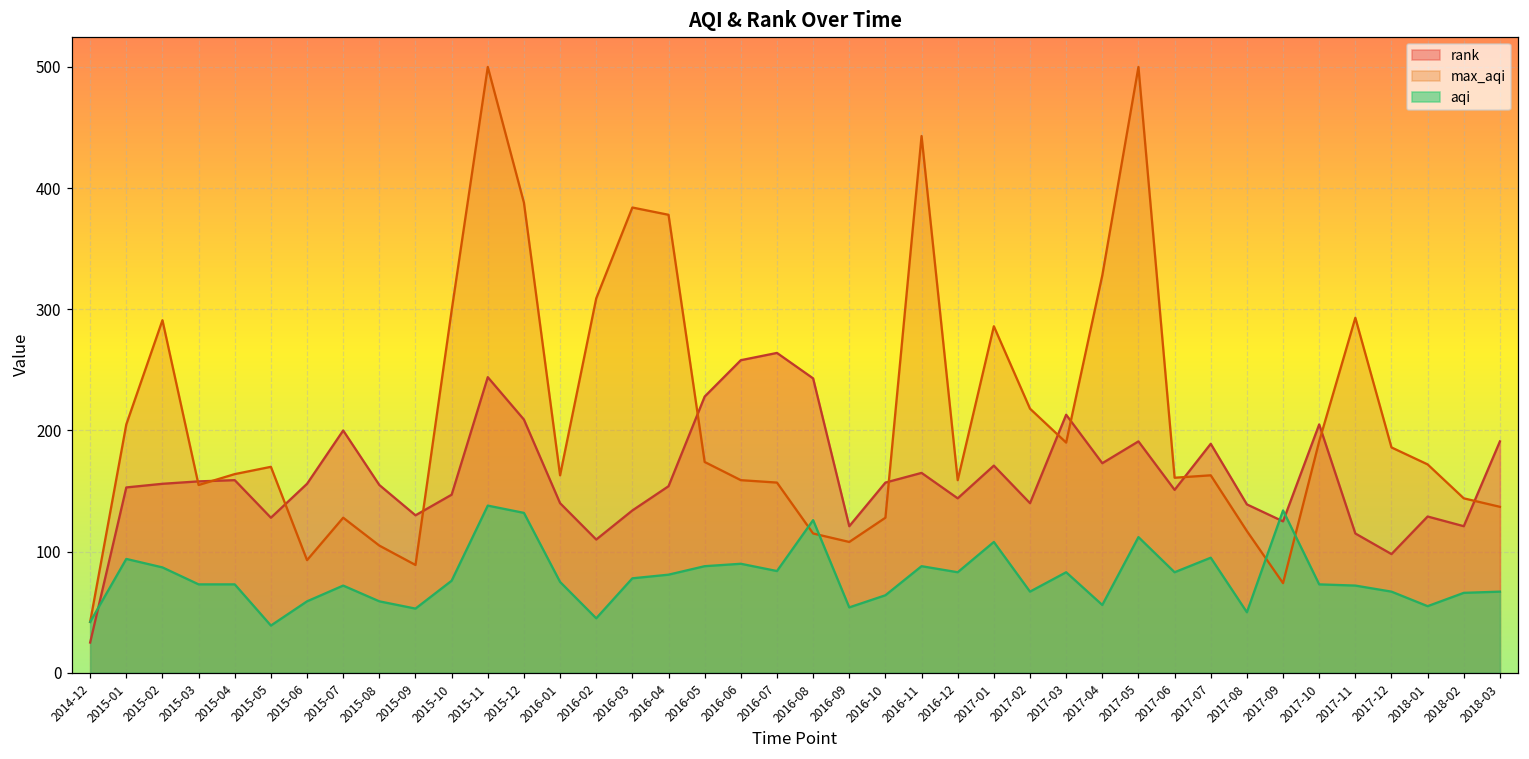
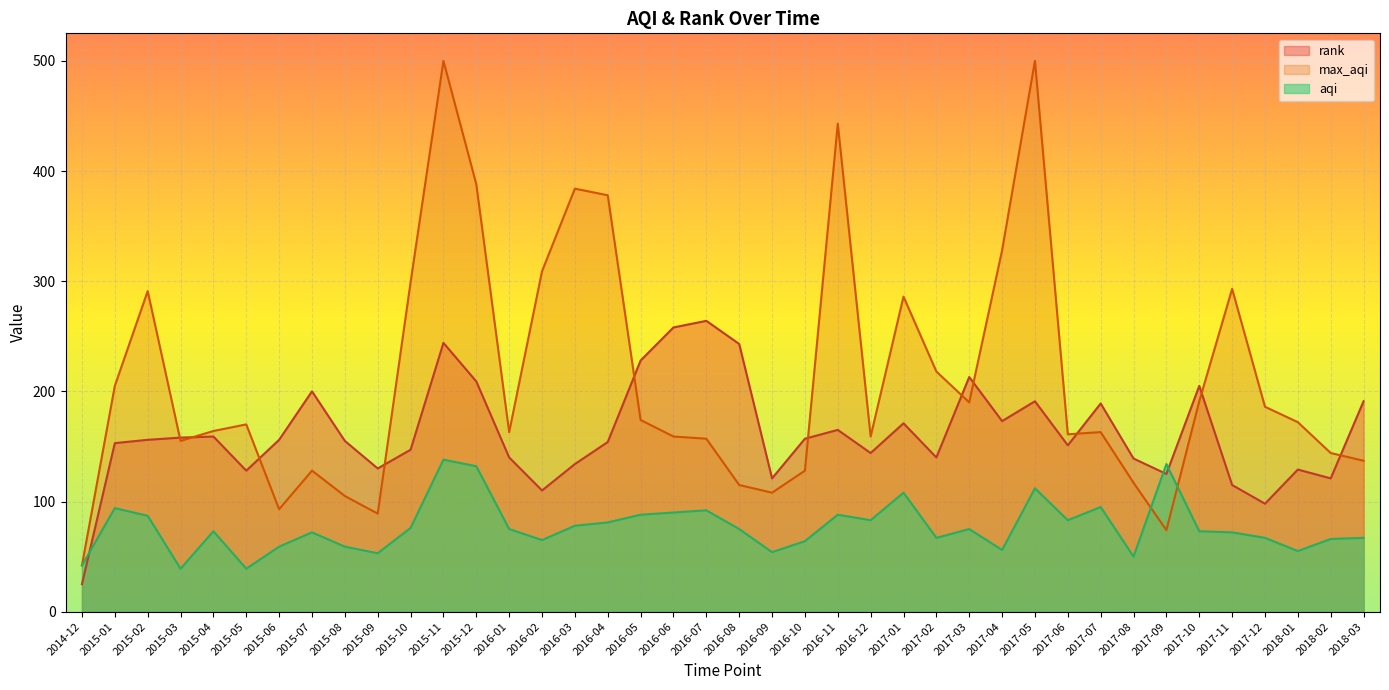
aqi, 2015-03: 73 -> 39
aqi, 2016-02: 45 -> 65
aqi, 2016-07: 84 -> 92
aqi, 2016-08: 126 -> 75
aqi, 2017-03: 83 -> 75
